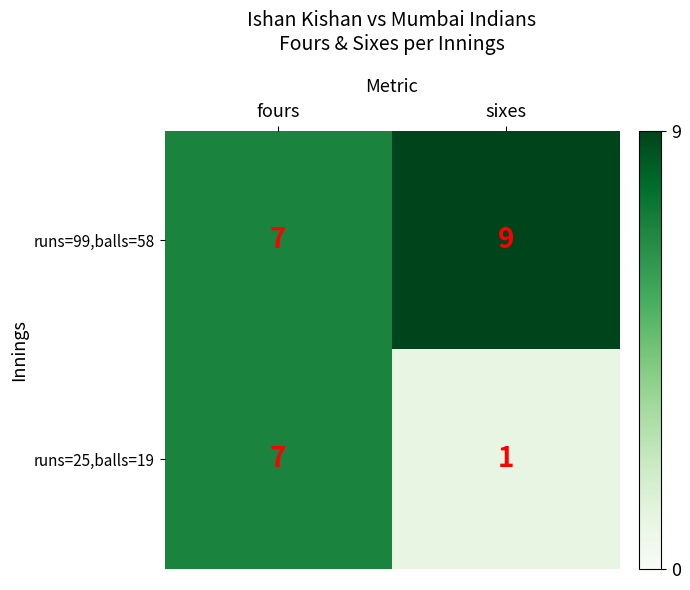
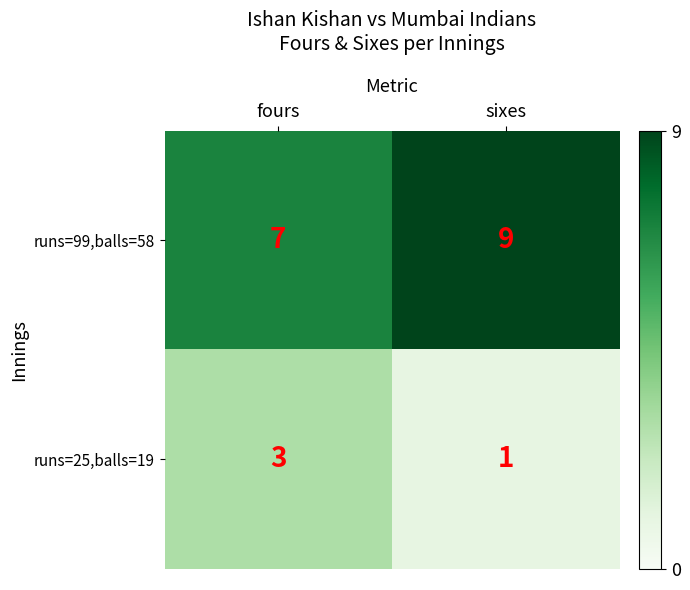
runs=25,balls=19, fours: 7 -> 3
